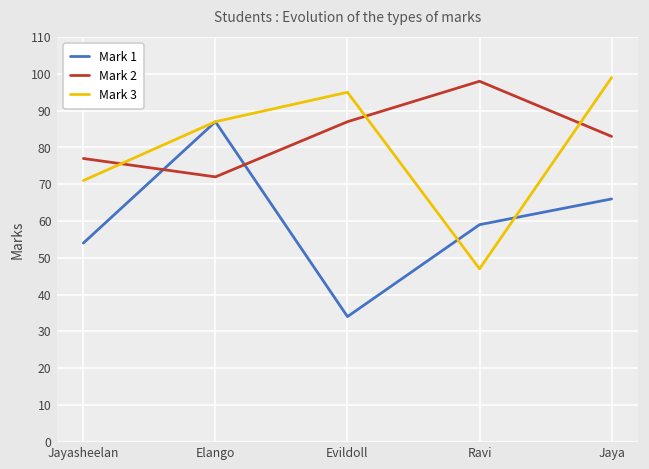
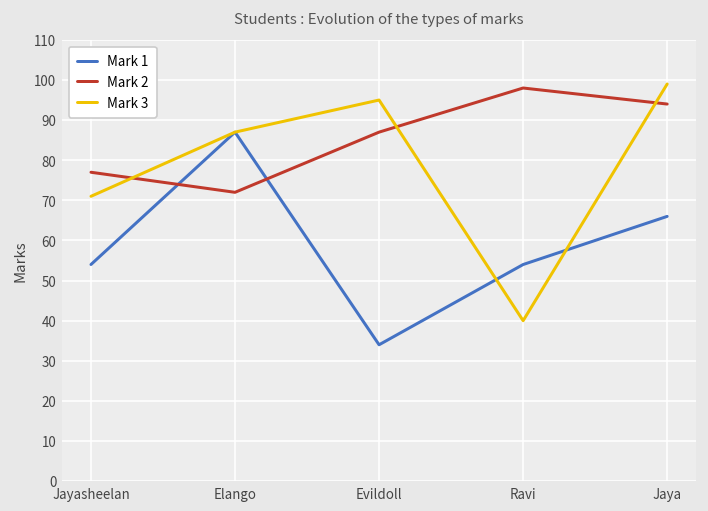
Mark 1, Ravi: 59 -> 54
Mark 3, Ravi: 47 -> 40
Mark 2, Jaya: 83 -> 94
